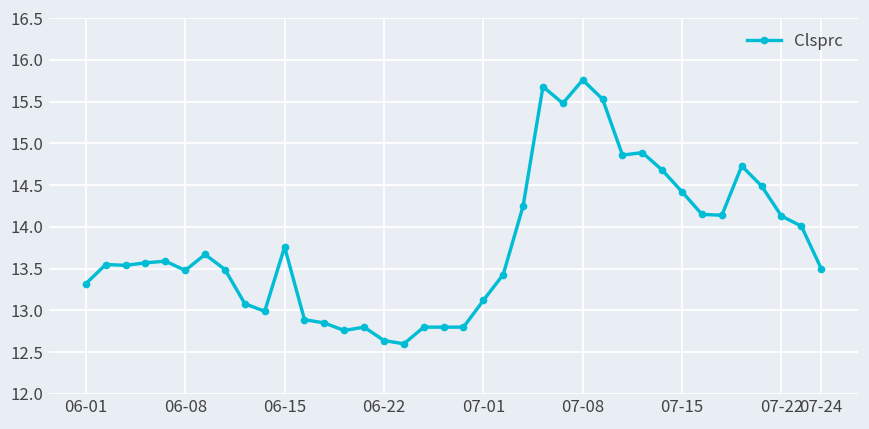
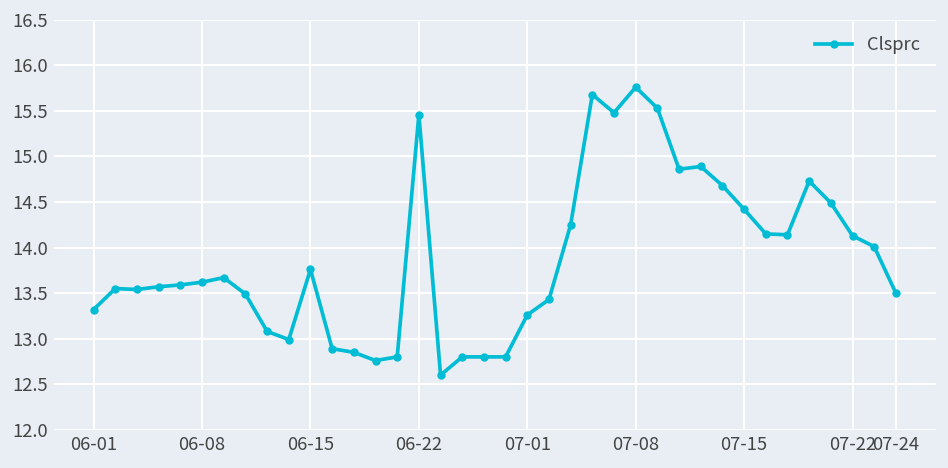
06-08: 13.5 -> 13.6
06-22: 12.6 -> 15.5
07-01: 13.1 -> 13.3
